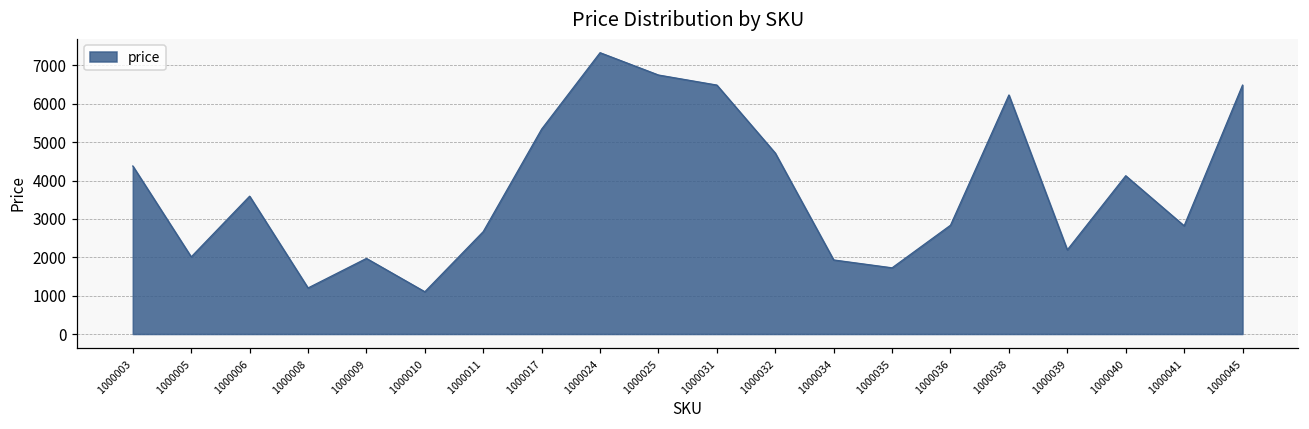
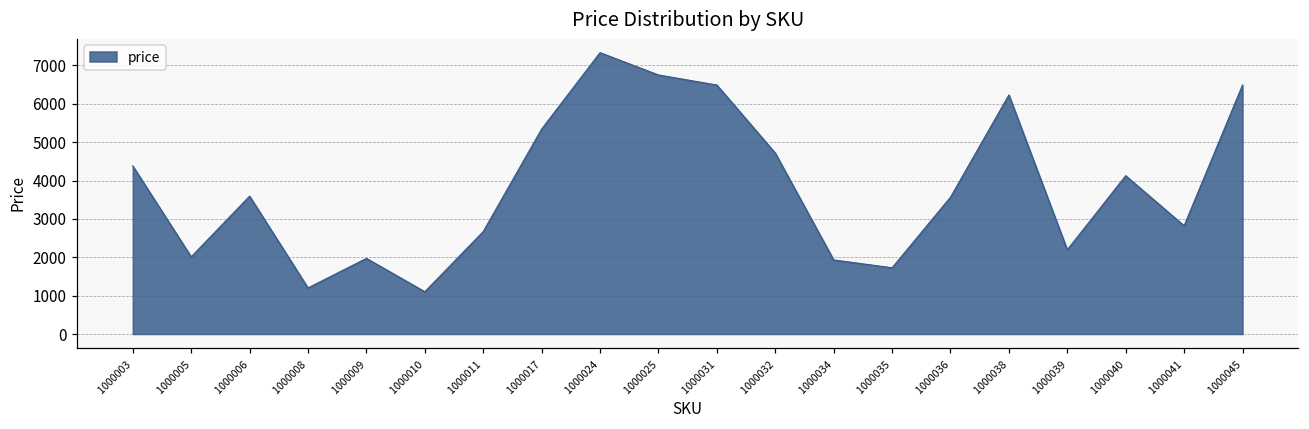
1000036: 2800 -> 3600
